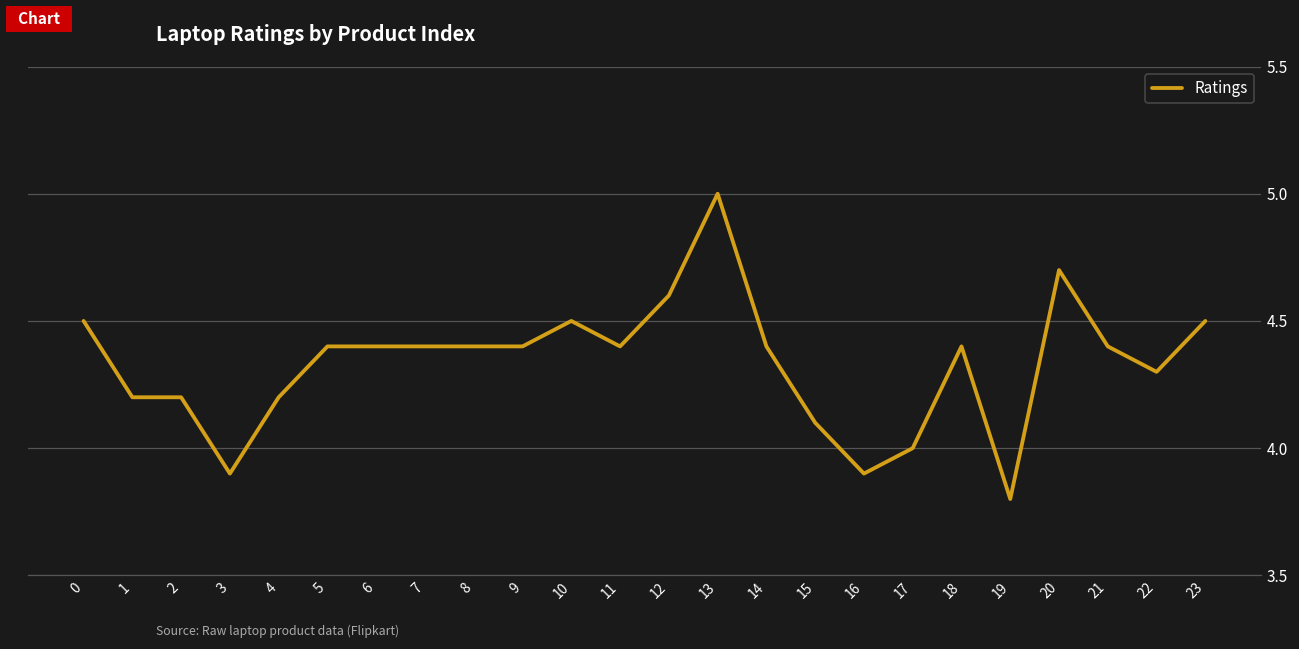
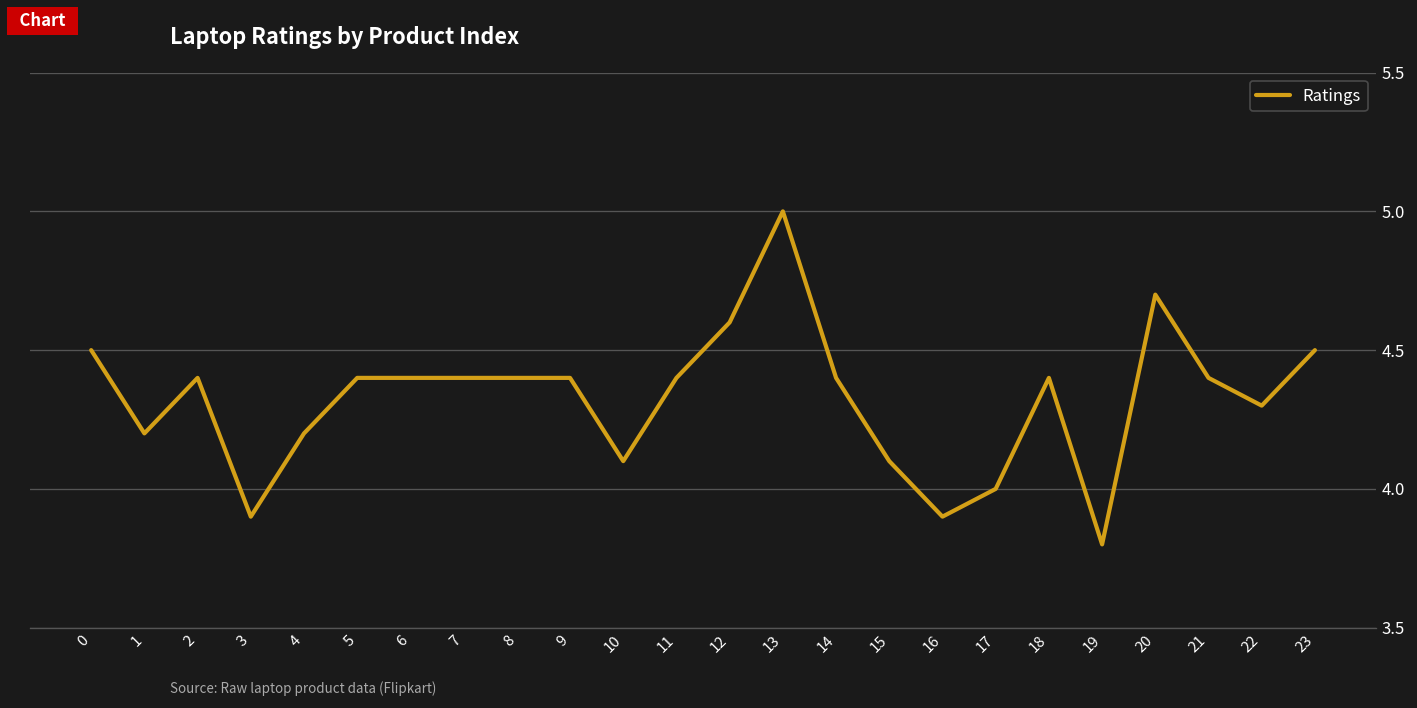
2: 4.2 -> 4.4
10: 4.5 -> 4.1
